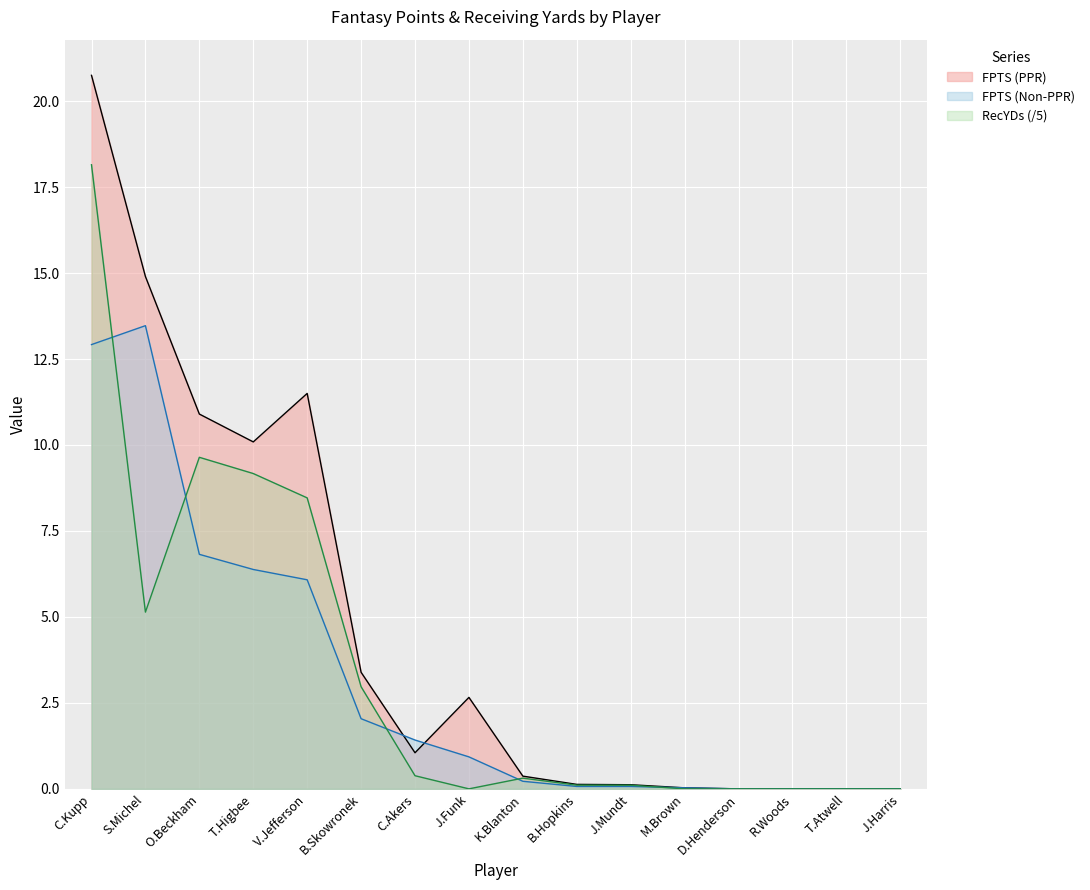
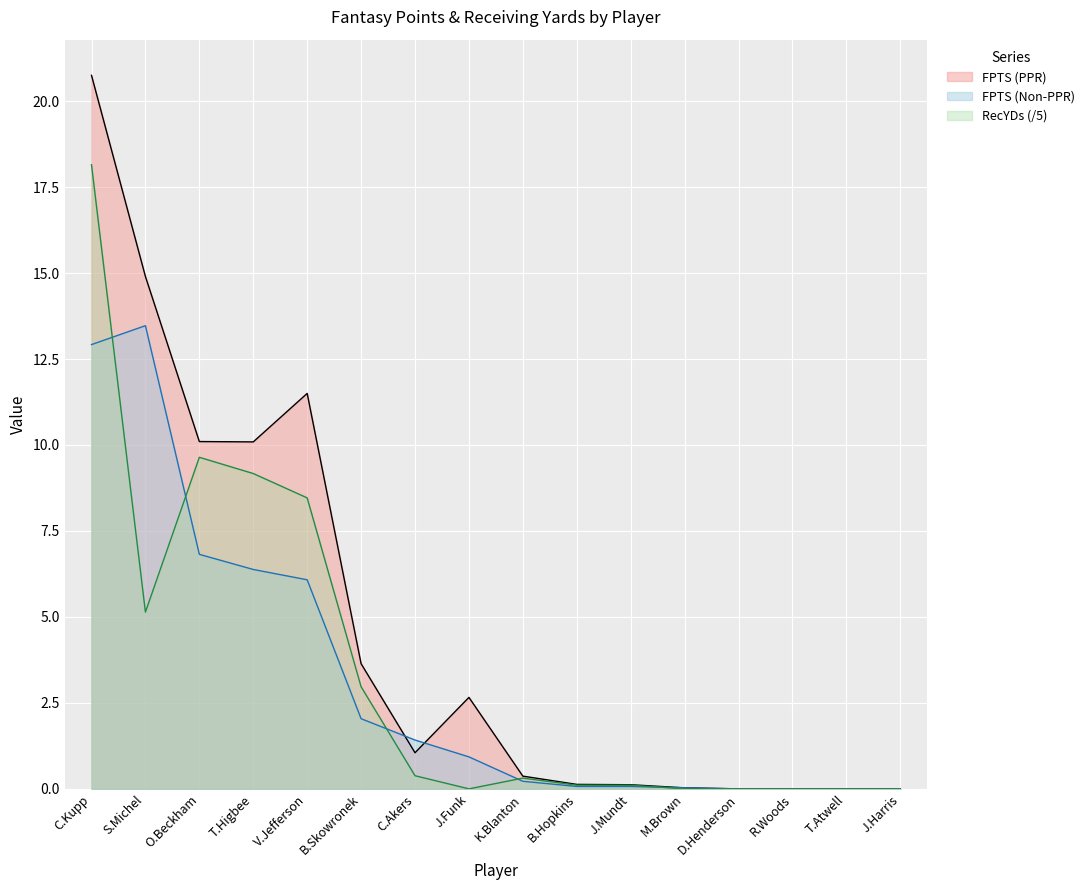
FPTS (PPR), O.Beckham: 10.9 -> 10.1
FPTS (PPR), B.Skowronek: 3.4 -> 3.6
